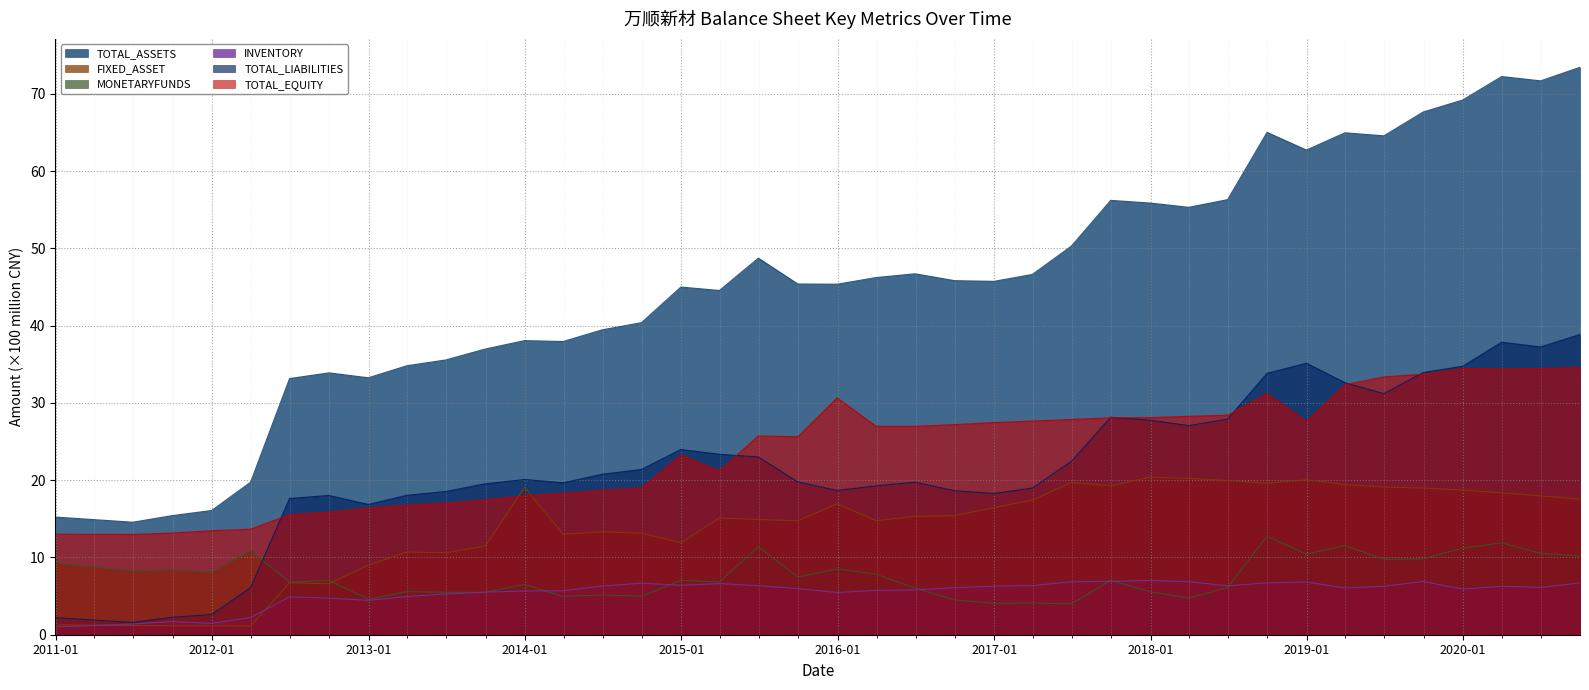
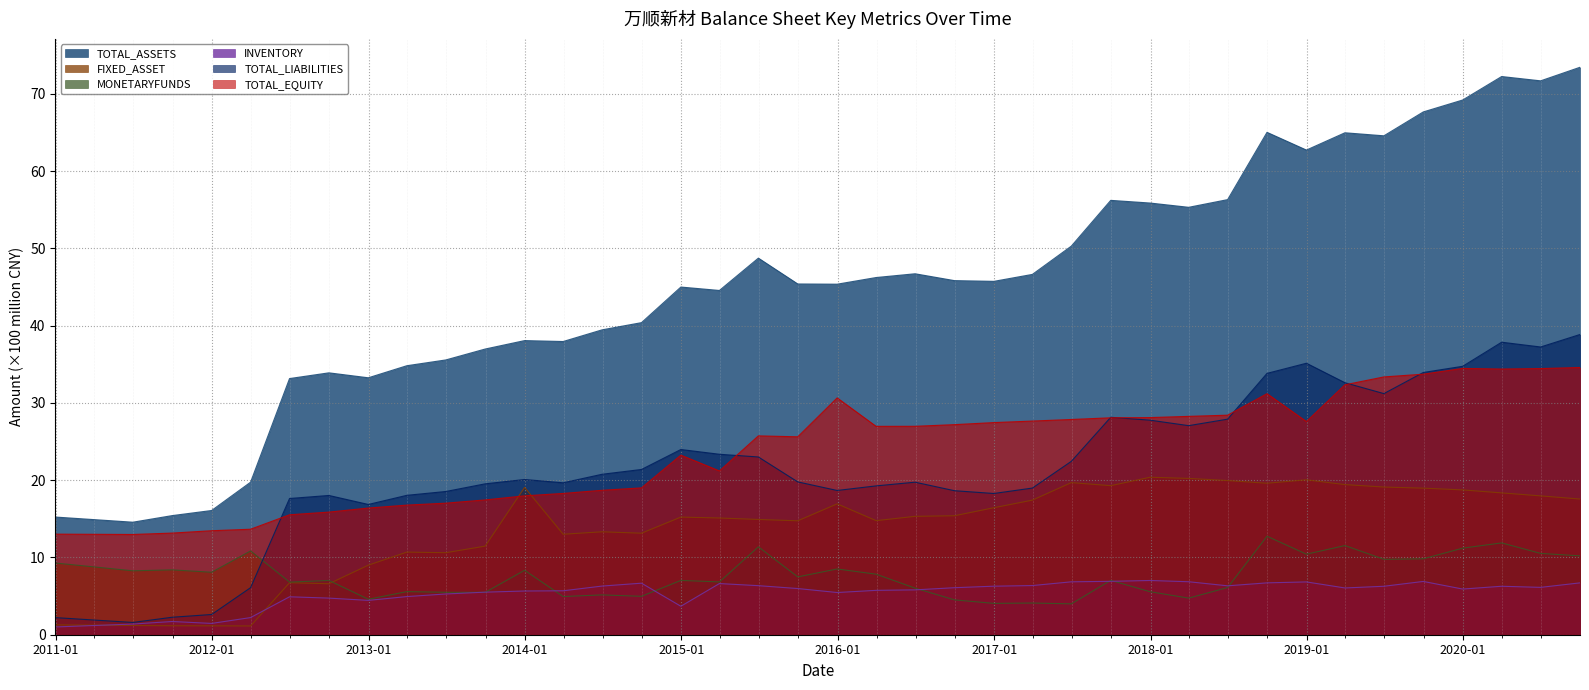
MONETARYFUNDS, 2014-01: 6 -> 8
FIXED_ASSET, 2015-01: 12 -> 15
INVENTORY, 2015-01: 6 -> 4
